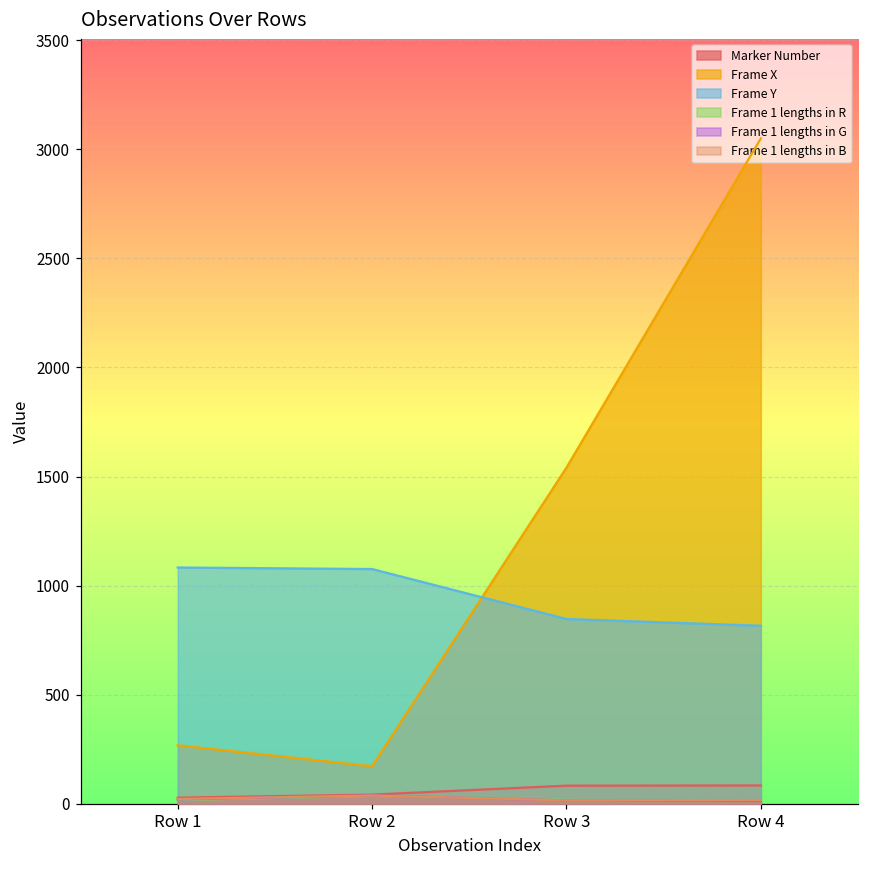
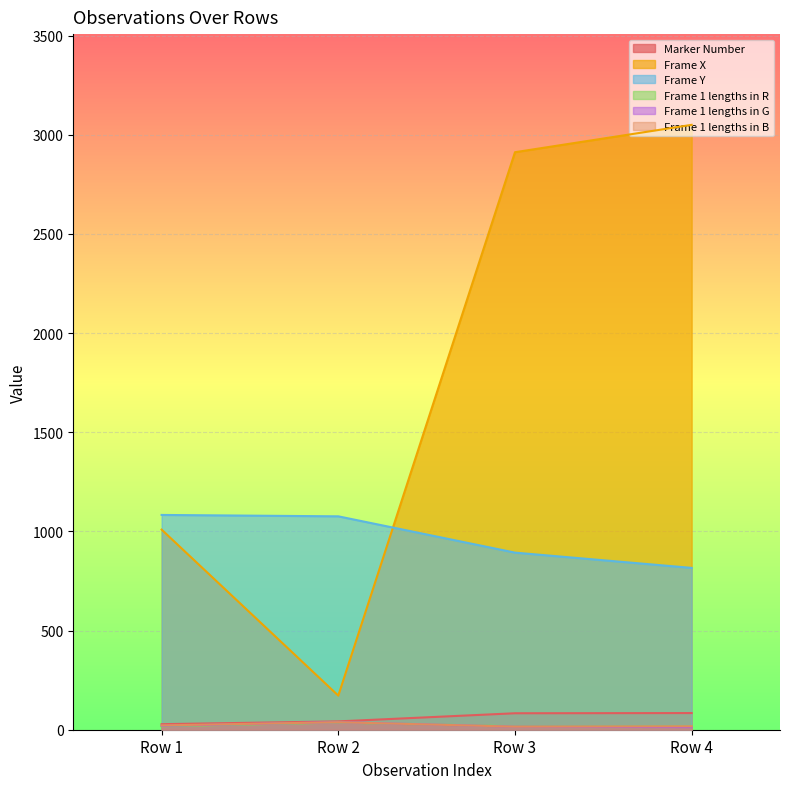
Frame X, Row 1: 270 -> 1010
Frame X, Row 3: 1540 -> 2910
Frame Y, Row 3: 850 -> 890
